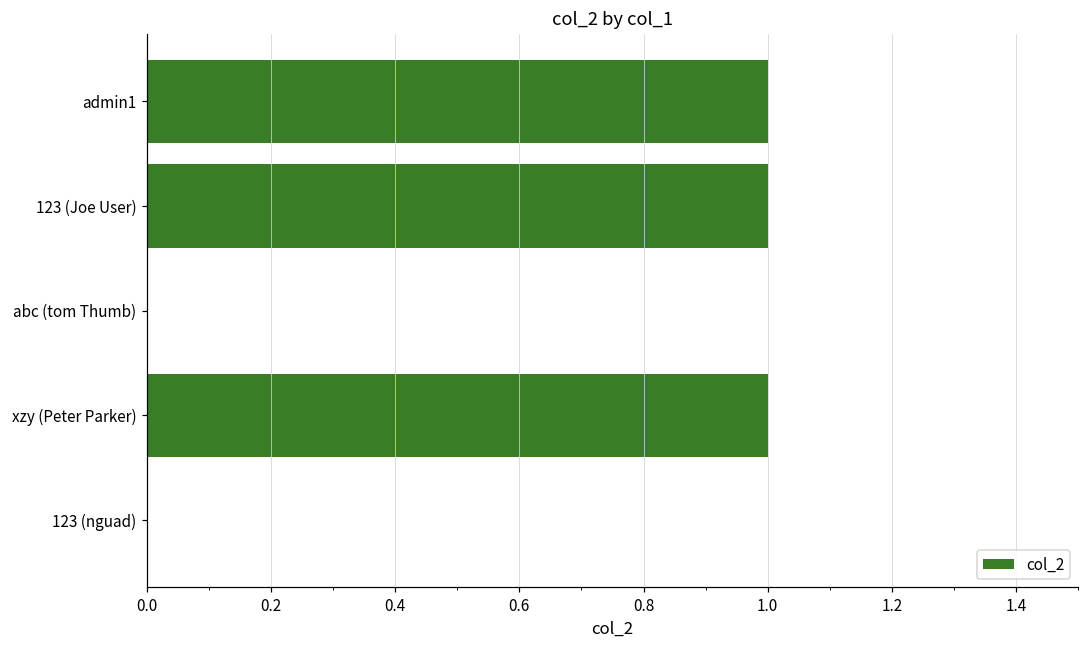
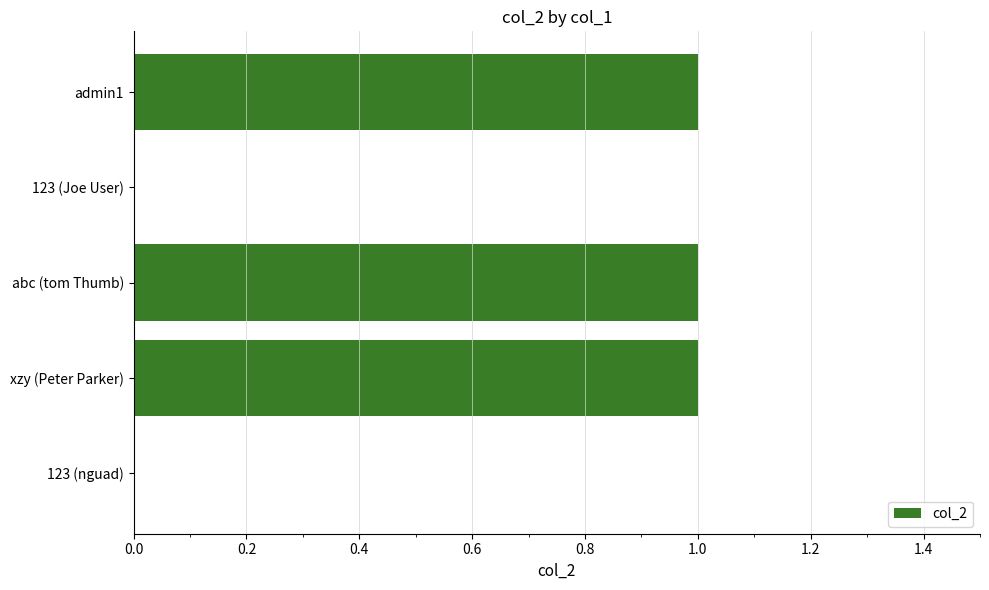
123 (Joe User): 1 -> 0
abc (tom Thumb): 0 -> 1
